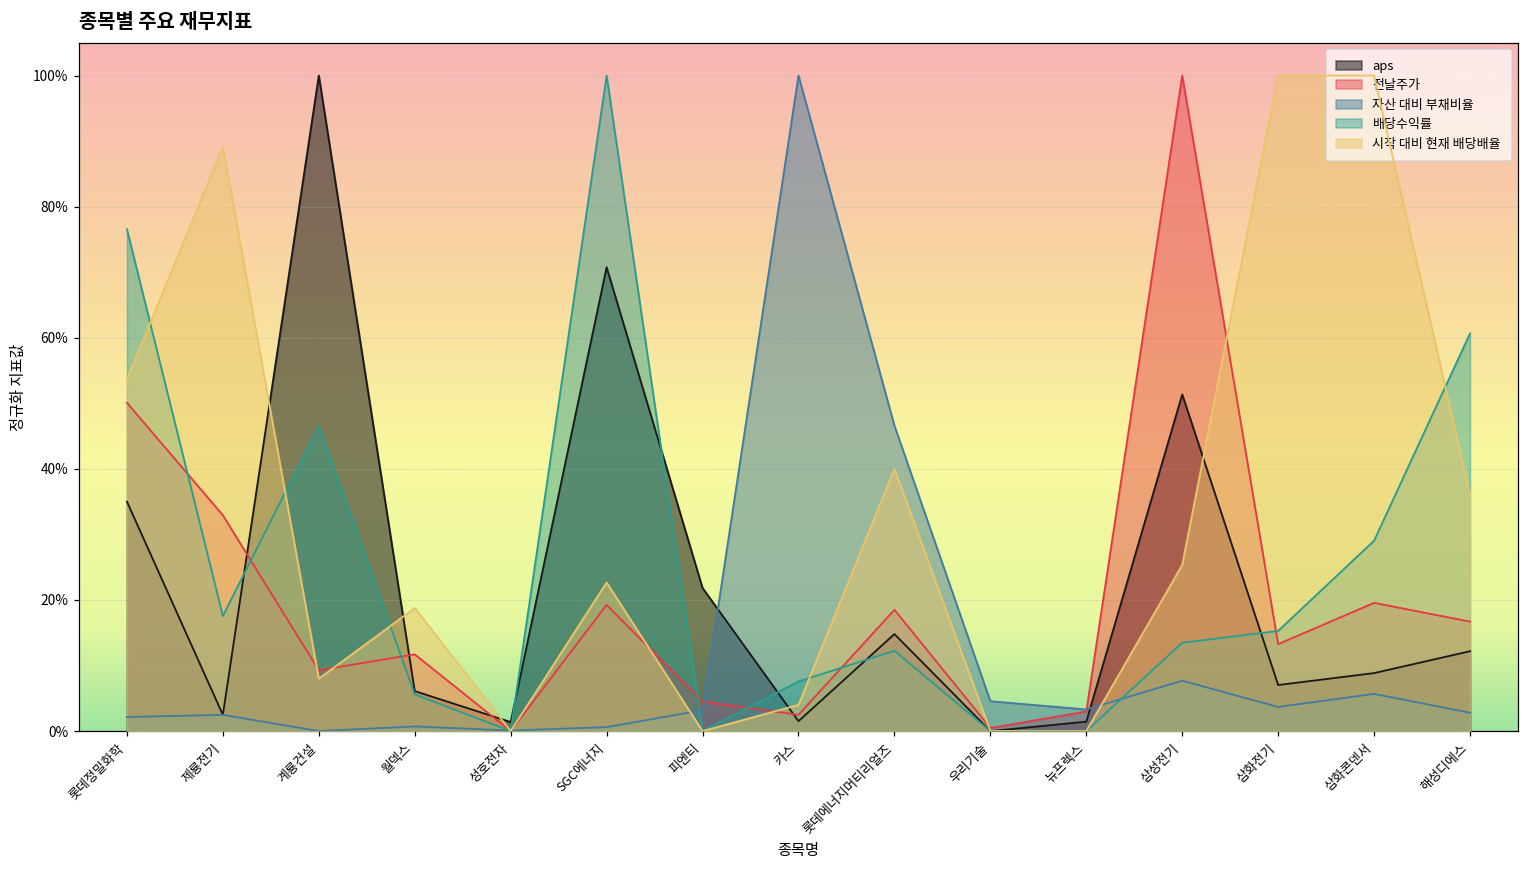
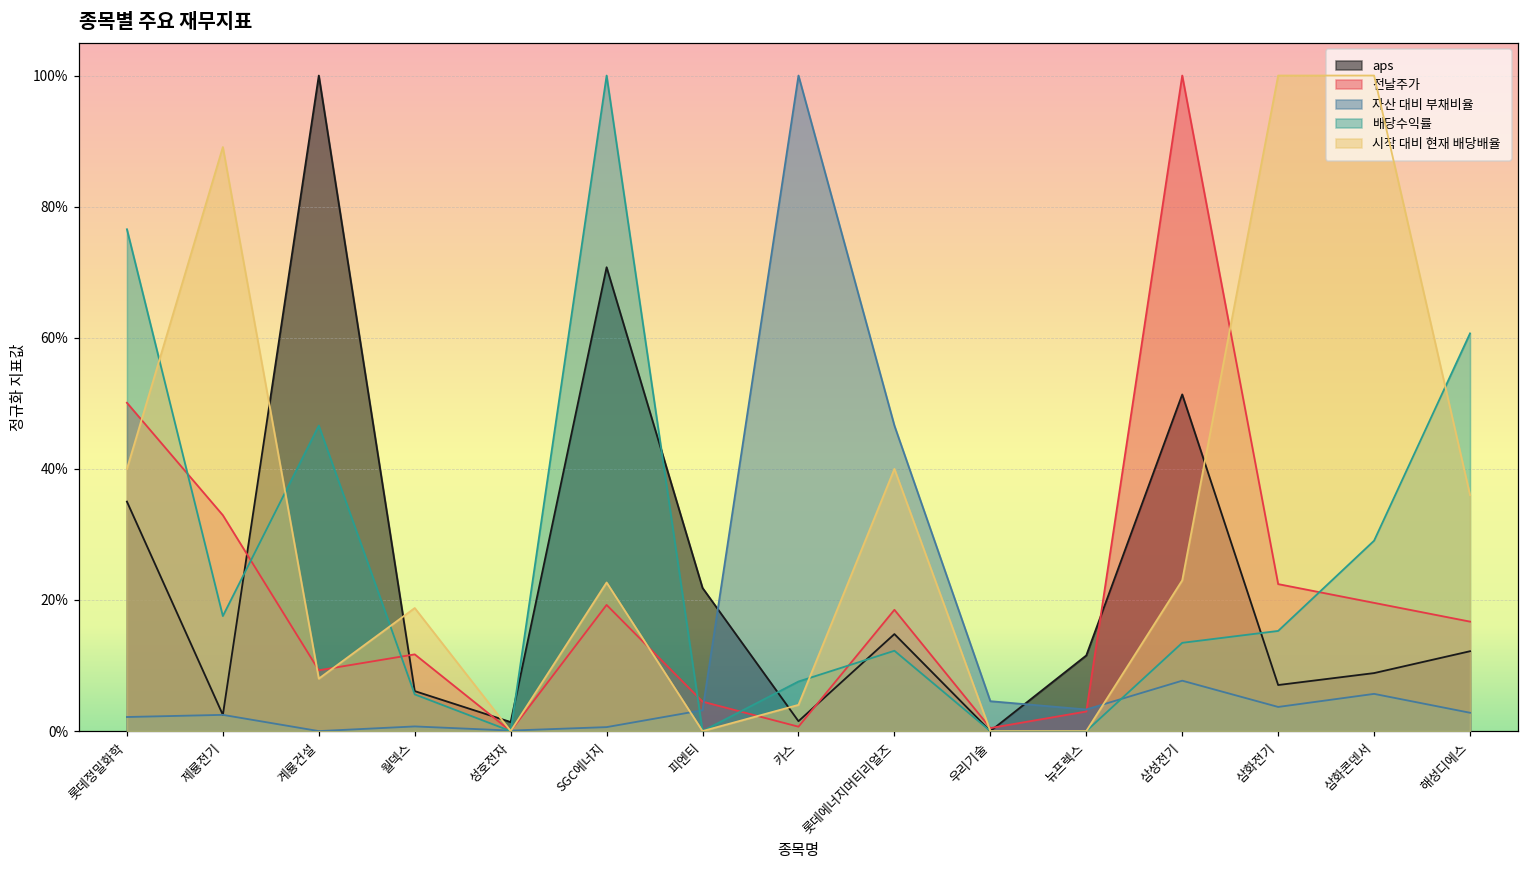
시작 대비 현재 배당배율, 롯데정밀화학: 54% -> 40%
전날주가, 카스: 2% -> 1%
aps, 뉴프렉스: 1% -> 12%
시작 대비 현재 배당배율, 삼성전기: 25% -> 23%
전날주가, 삼화전기: 13% -> 22%
